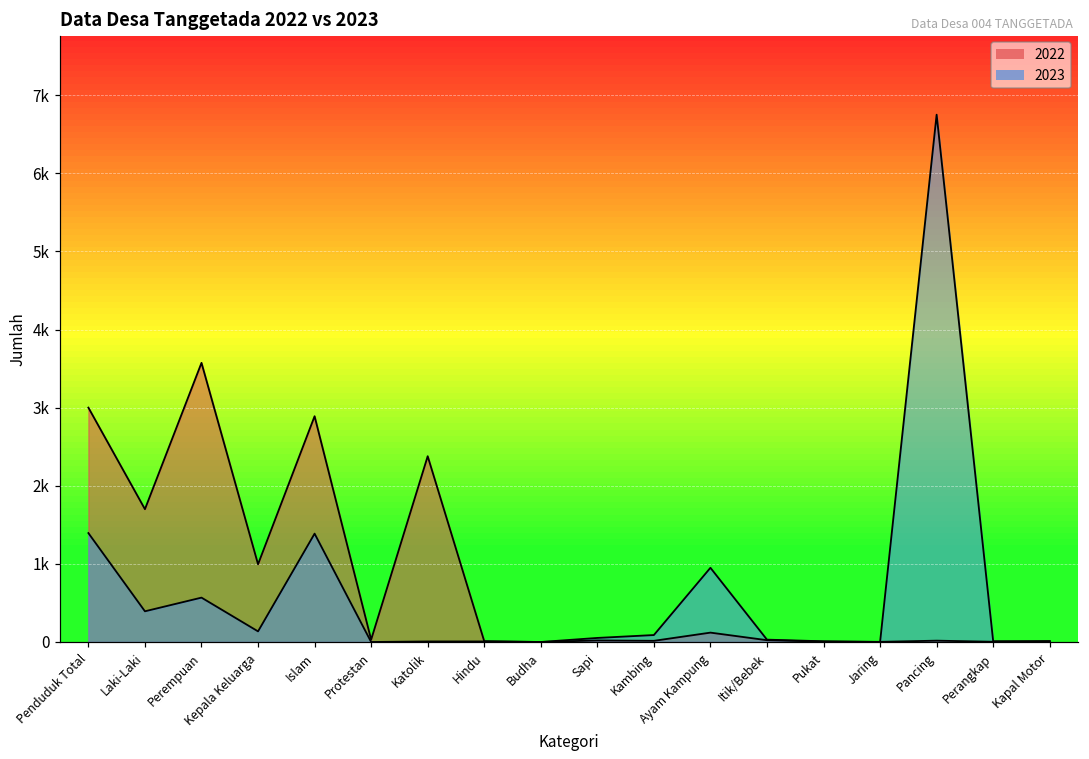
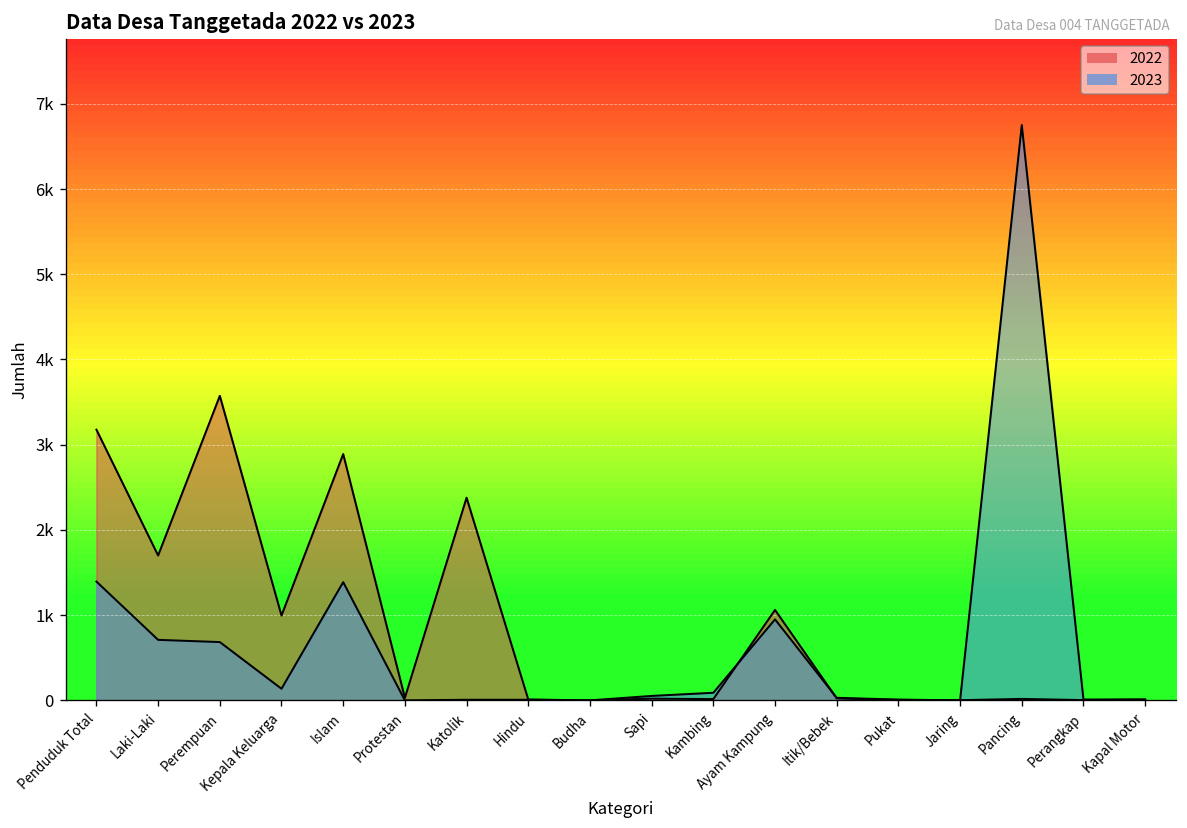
2022, Penduduk Total: 3000 -> 3200
2023, Laki-Laki: 400 -> 700
2023, Perempuan: 600 -> 700
2022, Ayam Kampung: 100 -> 1100
